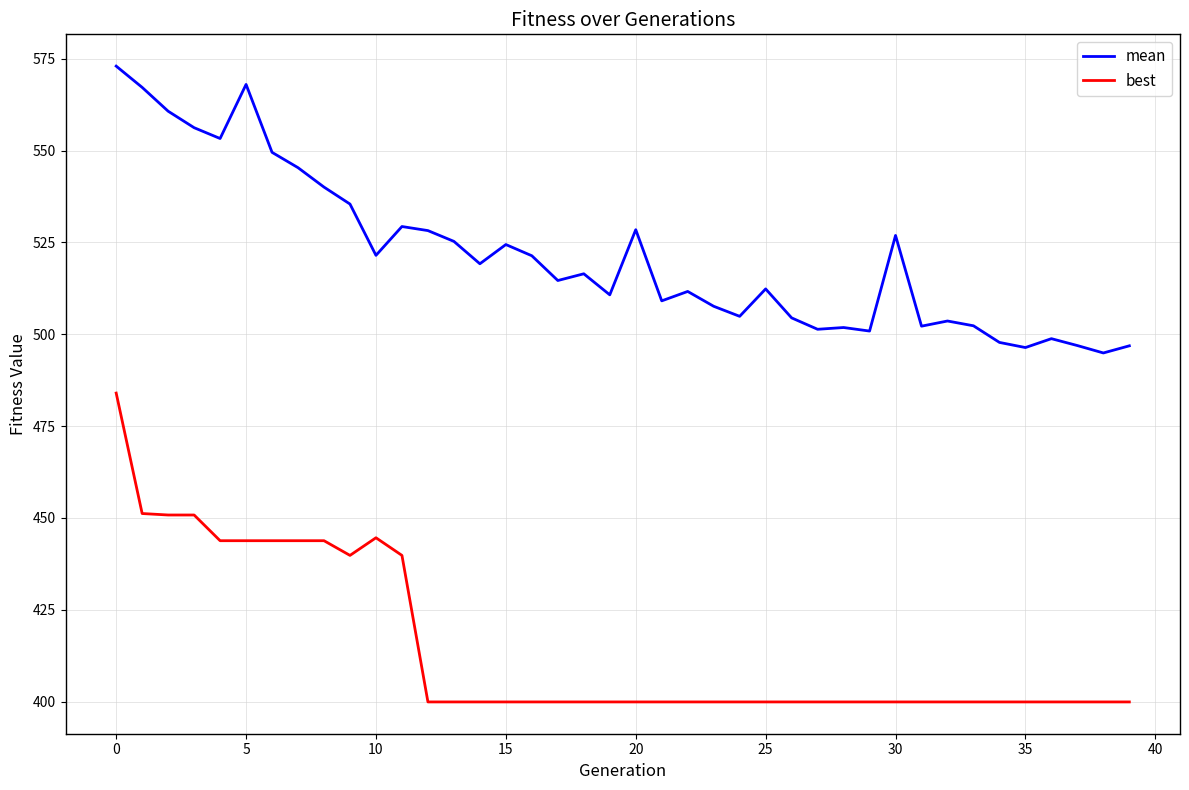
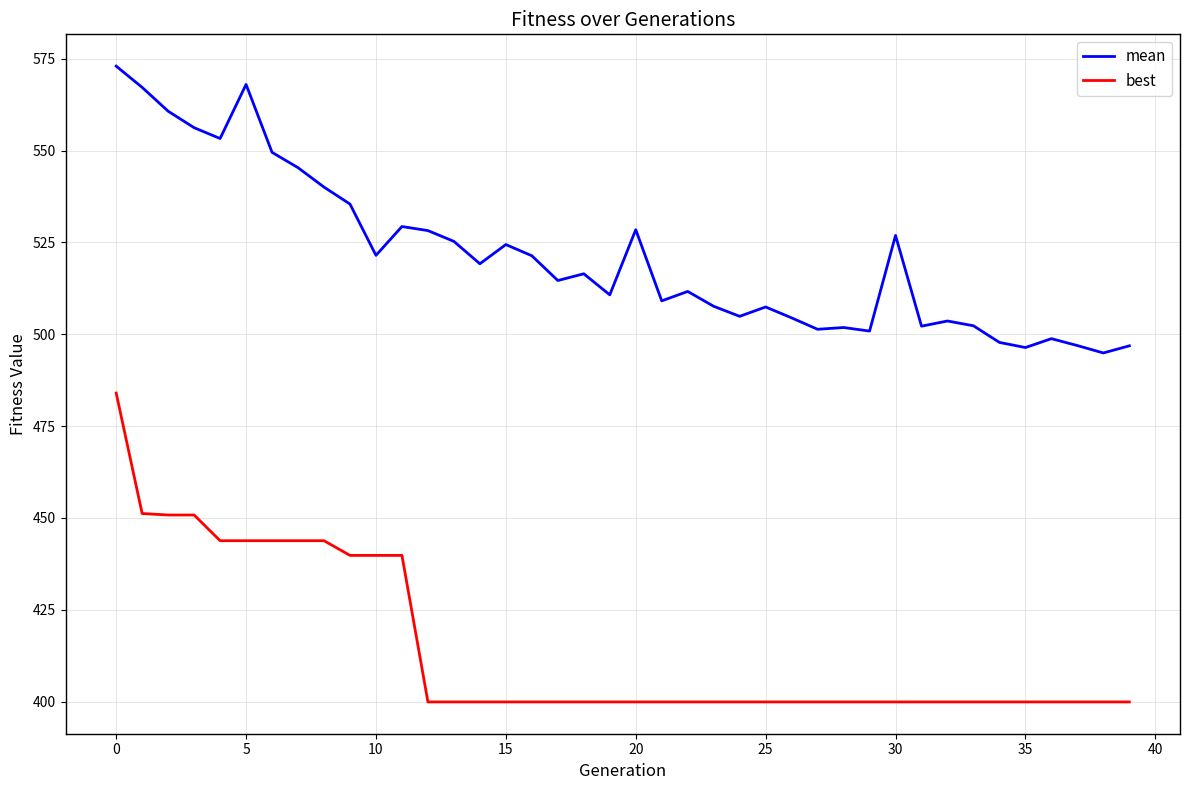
best, 10: 445 -> 440
mean, 25: 512 -> 507
